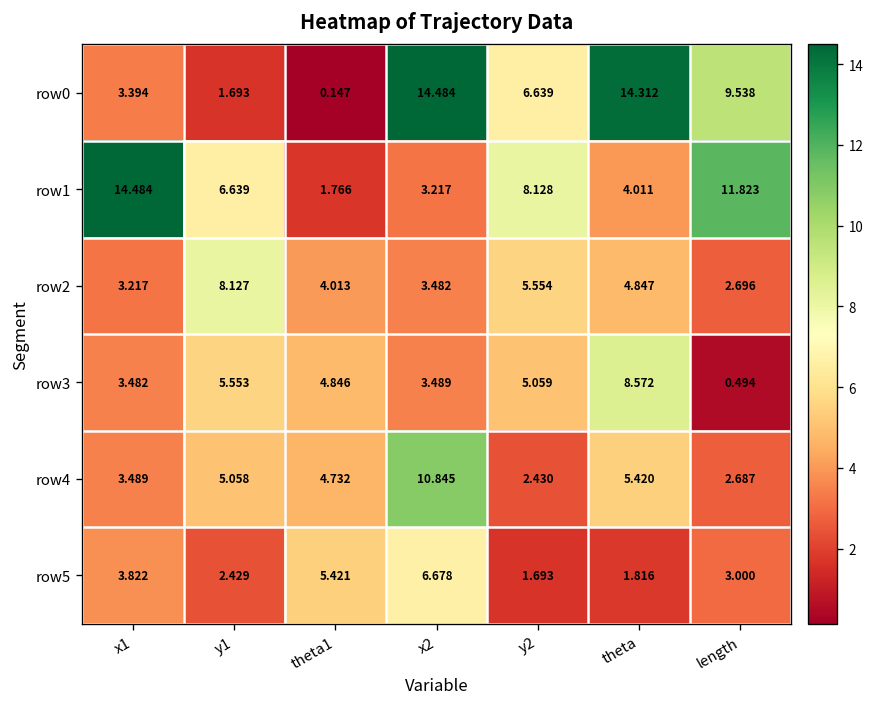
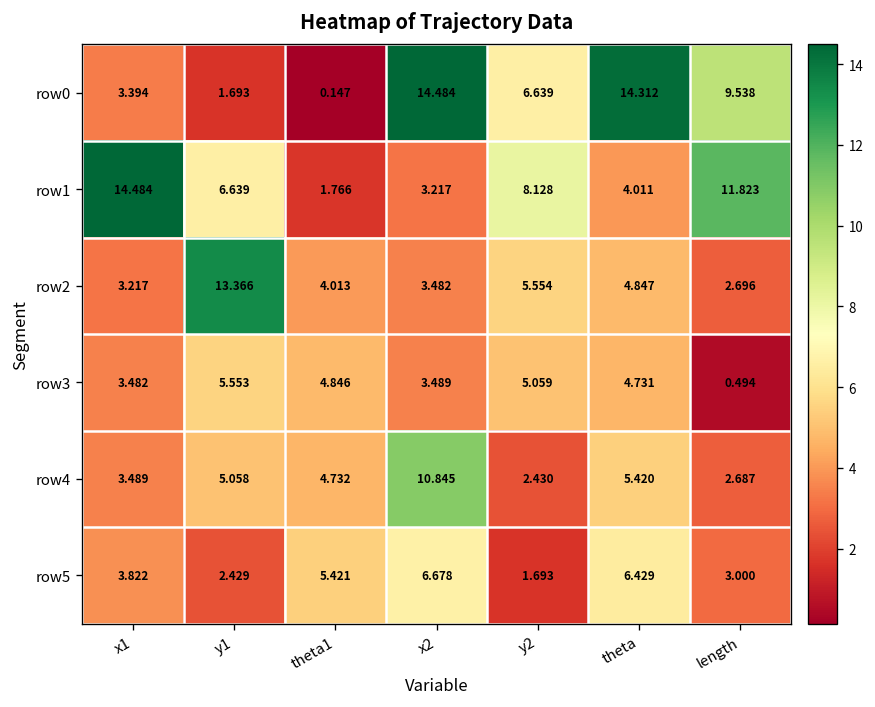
row2, y1: 8.127 -> 13.366
row3, theta: 8.572 -> 4.731
row5, theta: 1.816 -> 6.429
